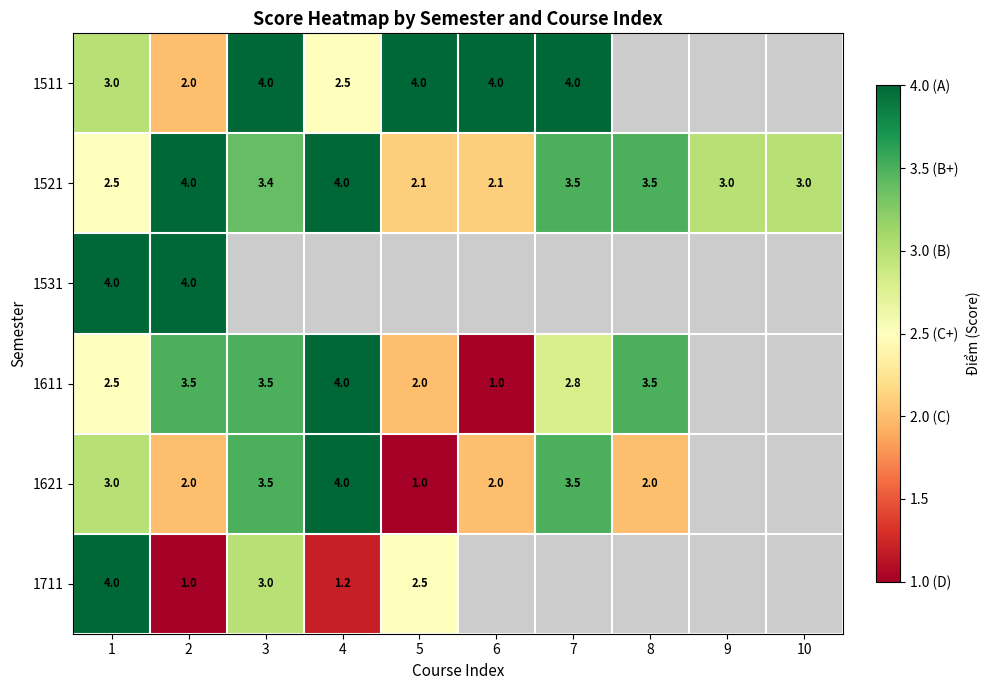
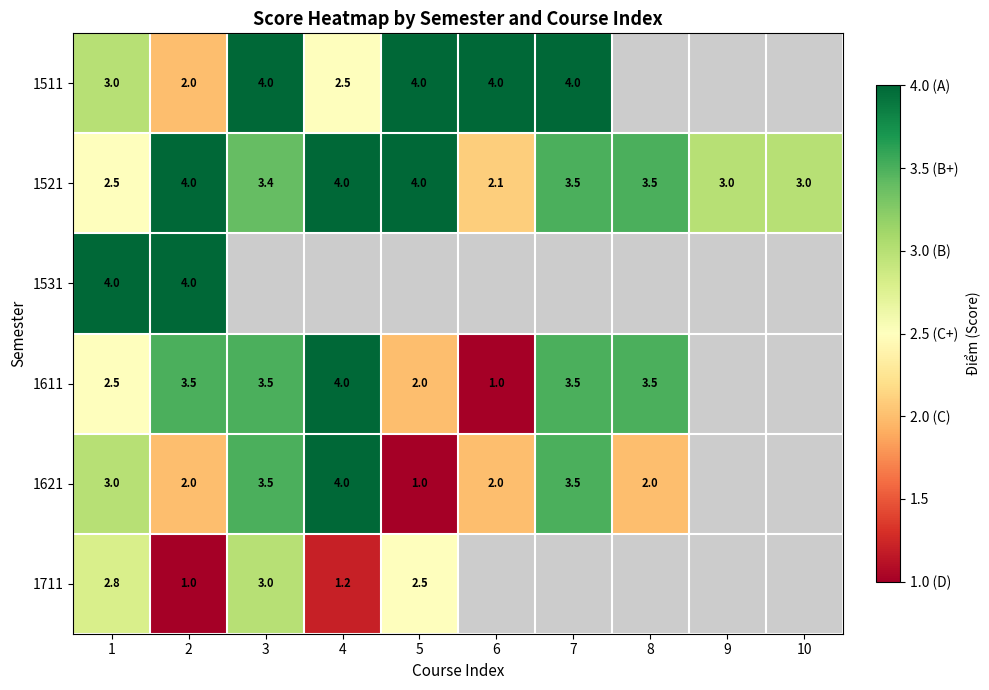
1521, 5: 2.1 -> 4.0
1611, 7: 2.8 -> 3.5
1711, 1: 4.0 -> 2.8
